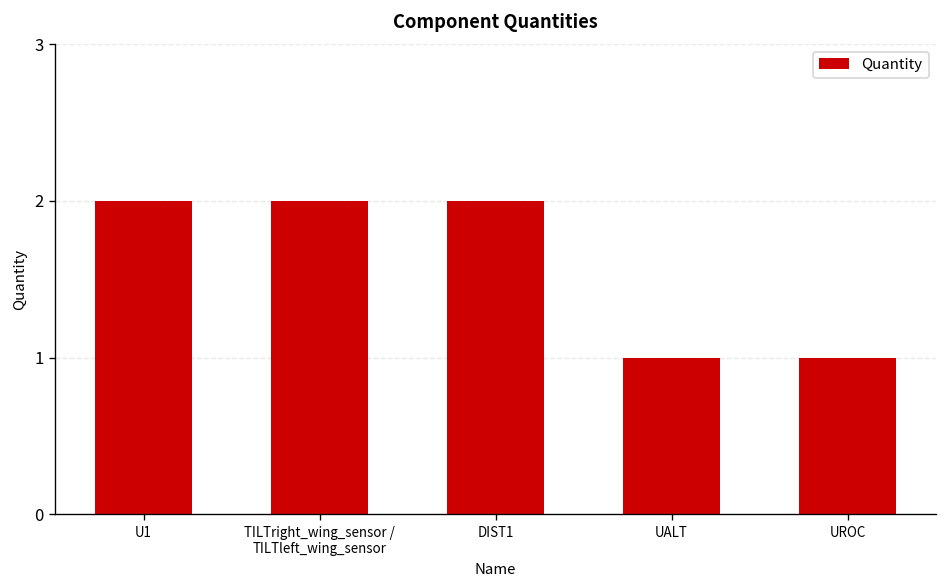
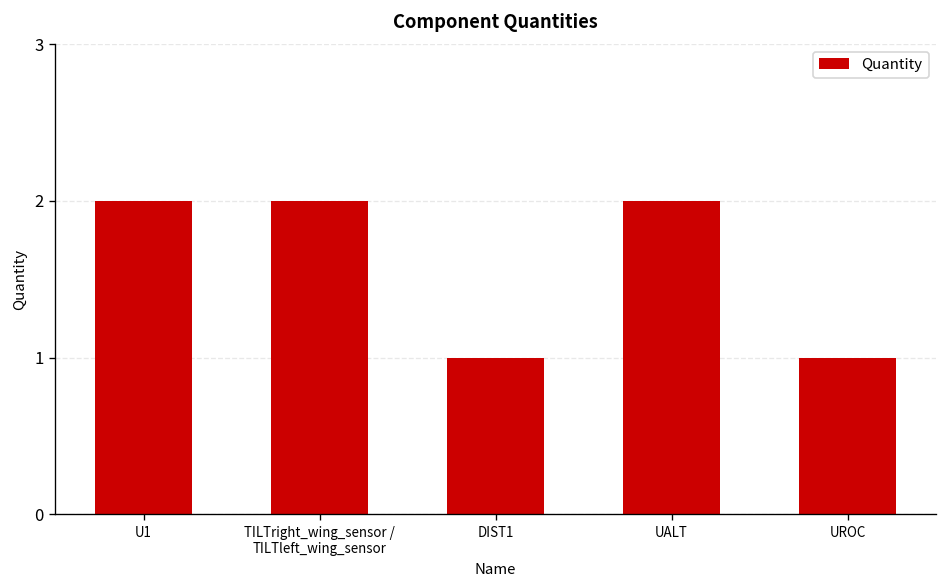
DIST1: 2 -> 1
UALT: 1 -> 2
